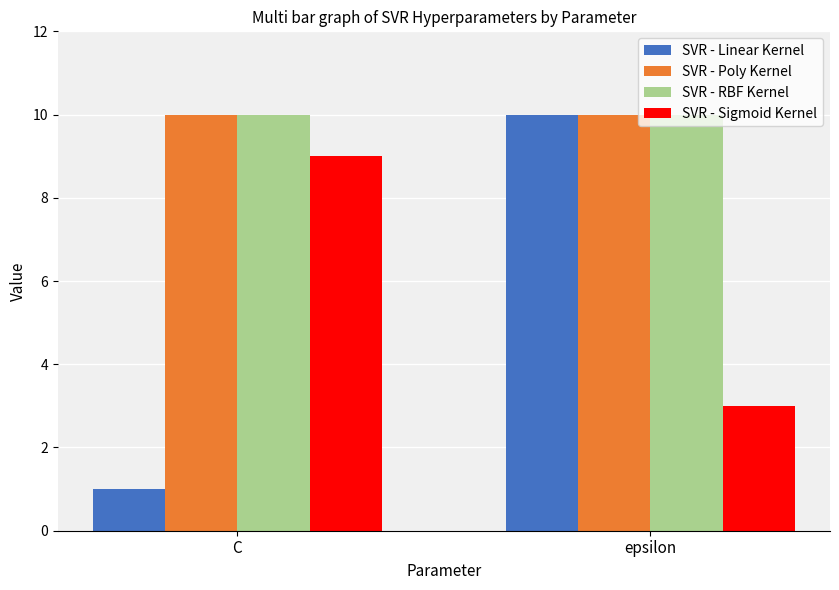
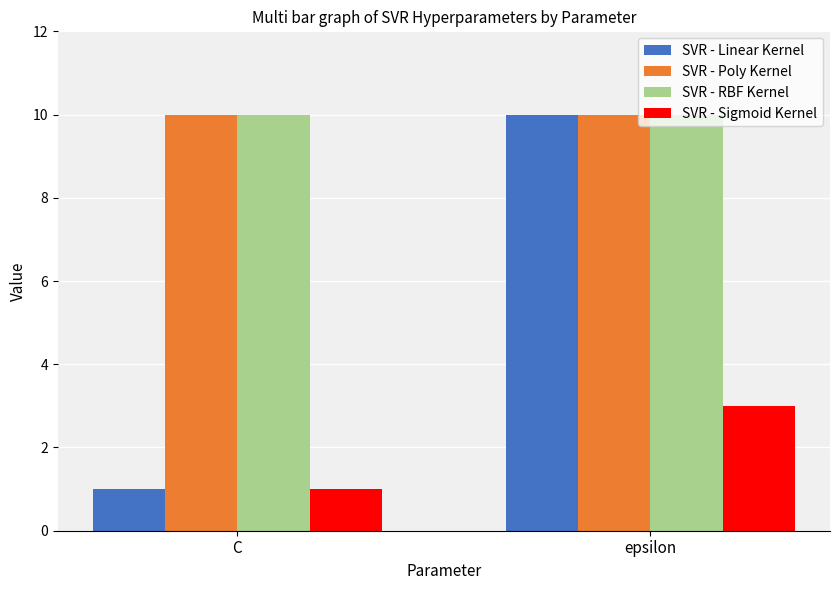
SVR - Sigmoid Kernel, C: 9 -> 1
